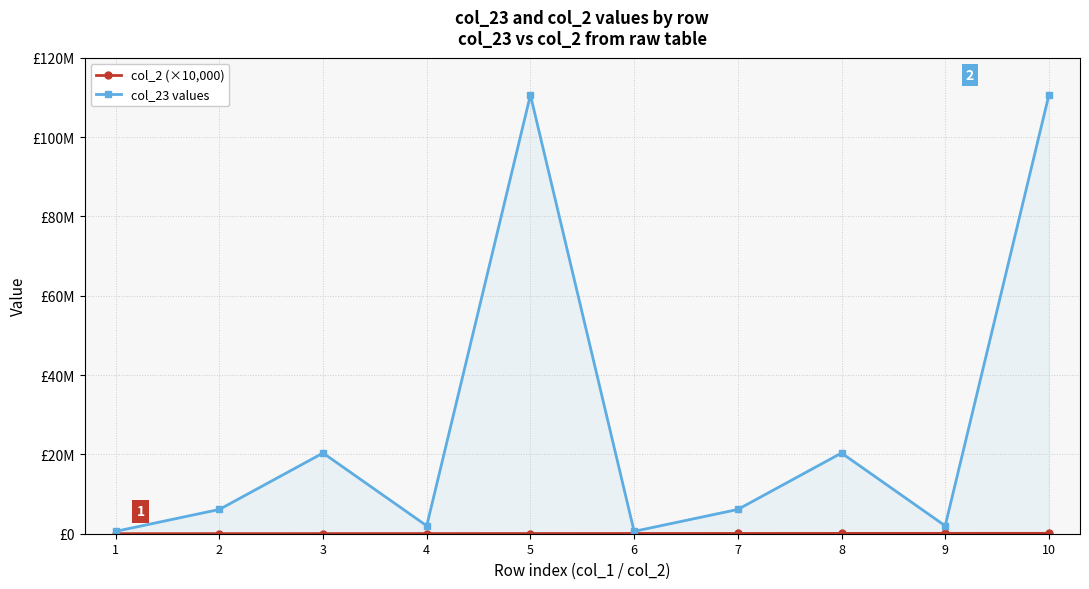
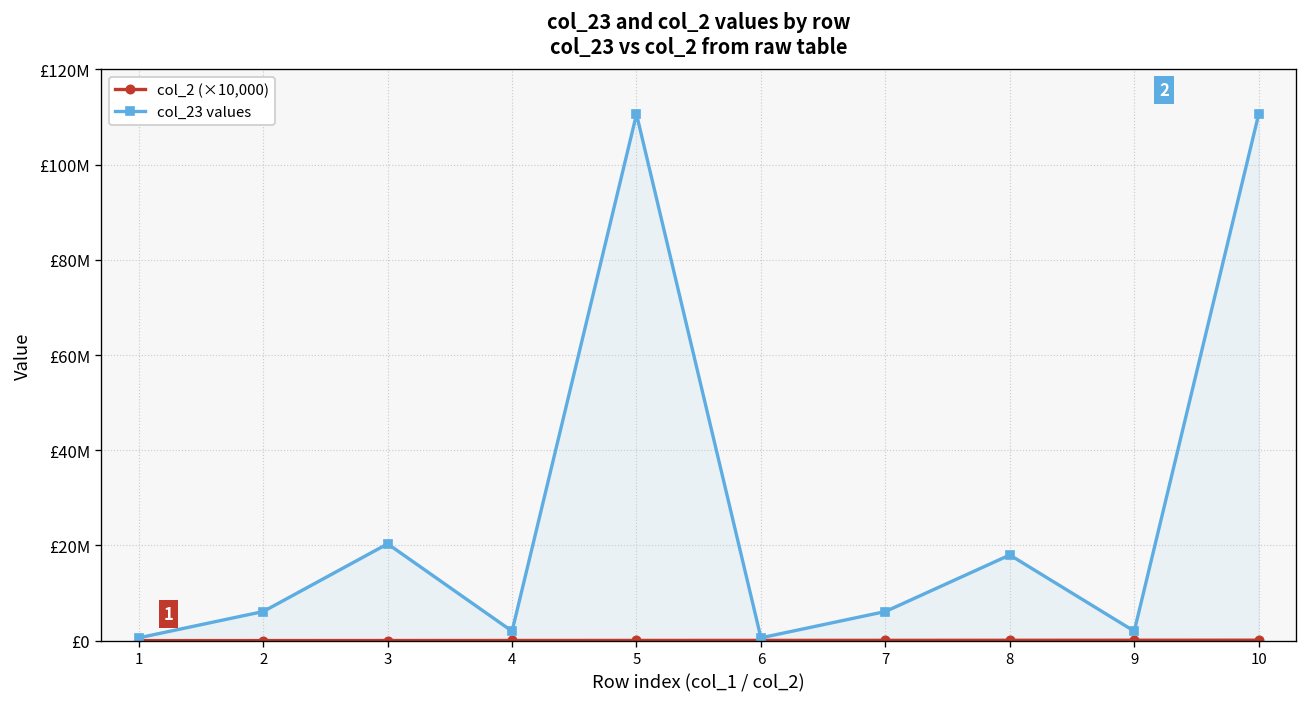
col_23 values, 8: £20000000 -> £18000000
